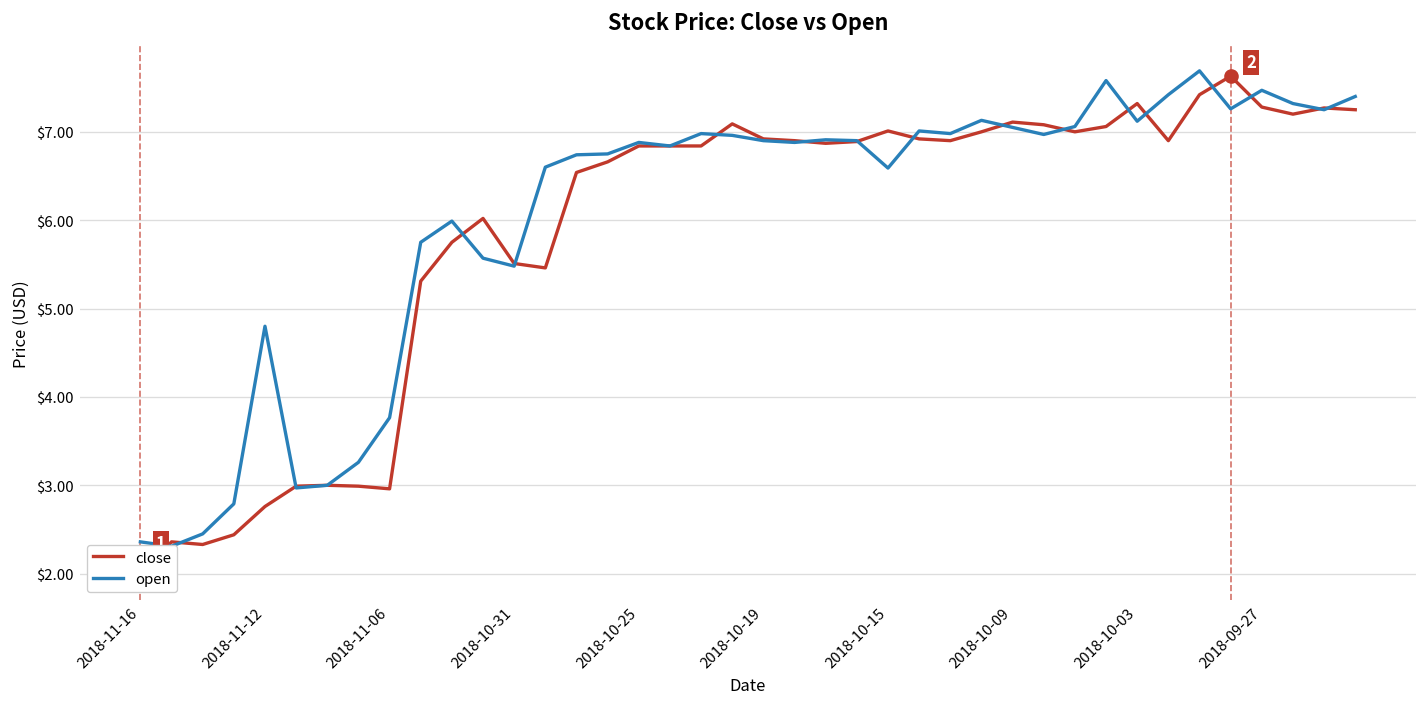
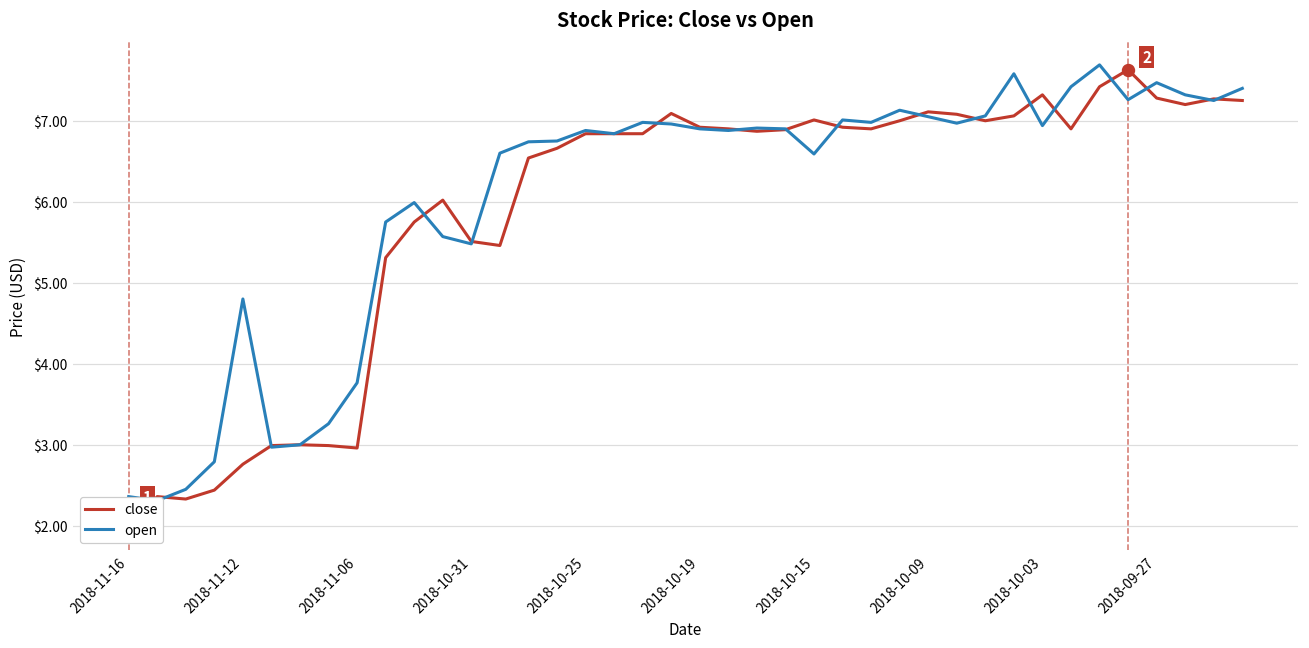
open, 2018-10-03: $7.1 -> $6.9
